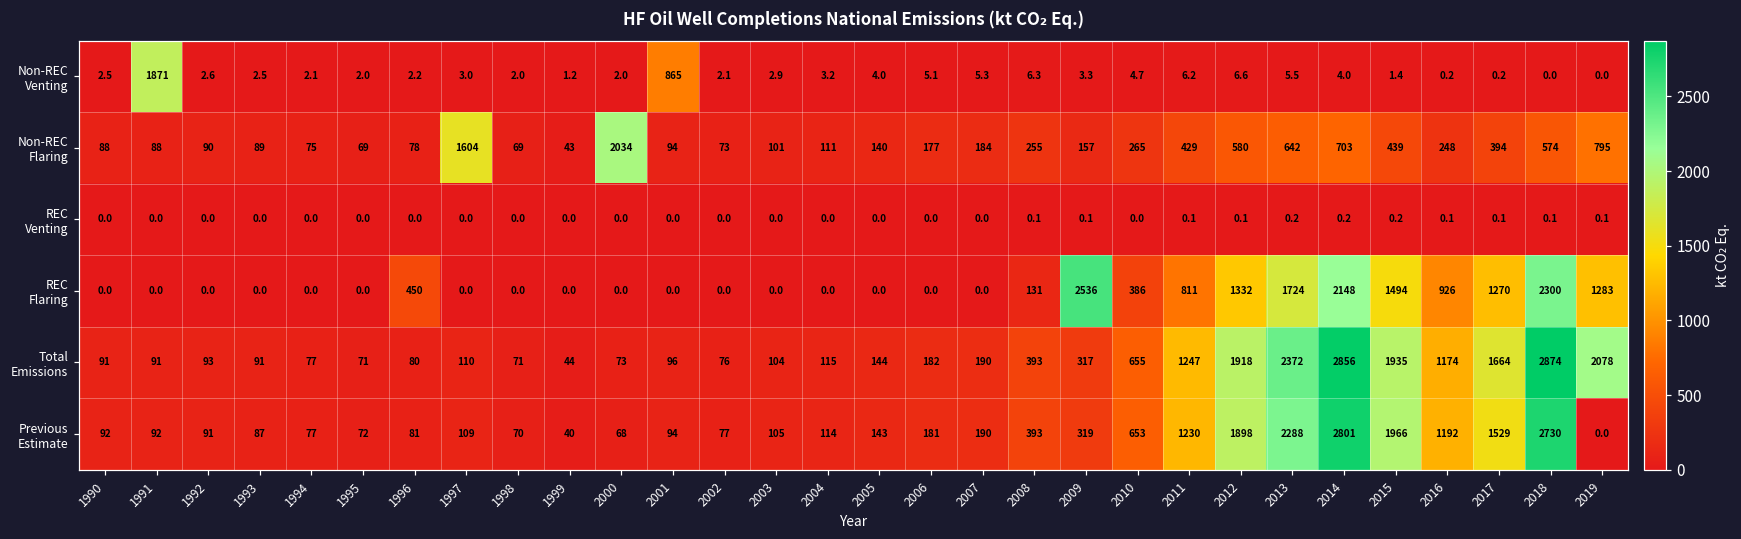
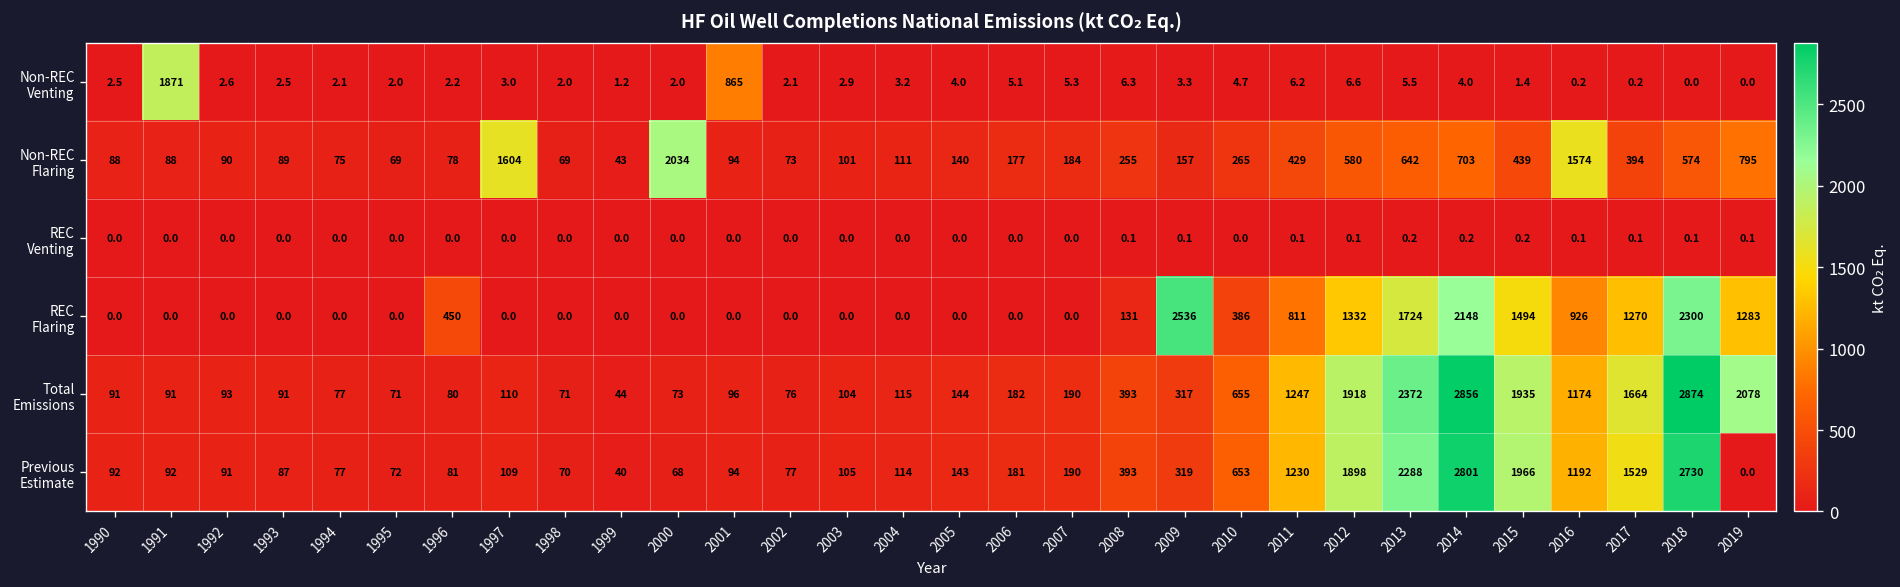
Non-REC Flaring, 2016: 248 -> 1574
